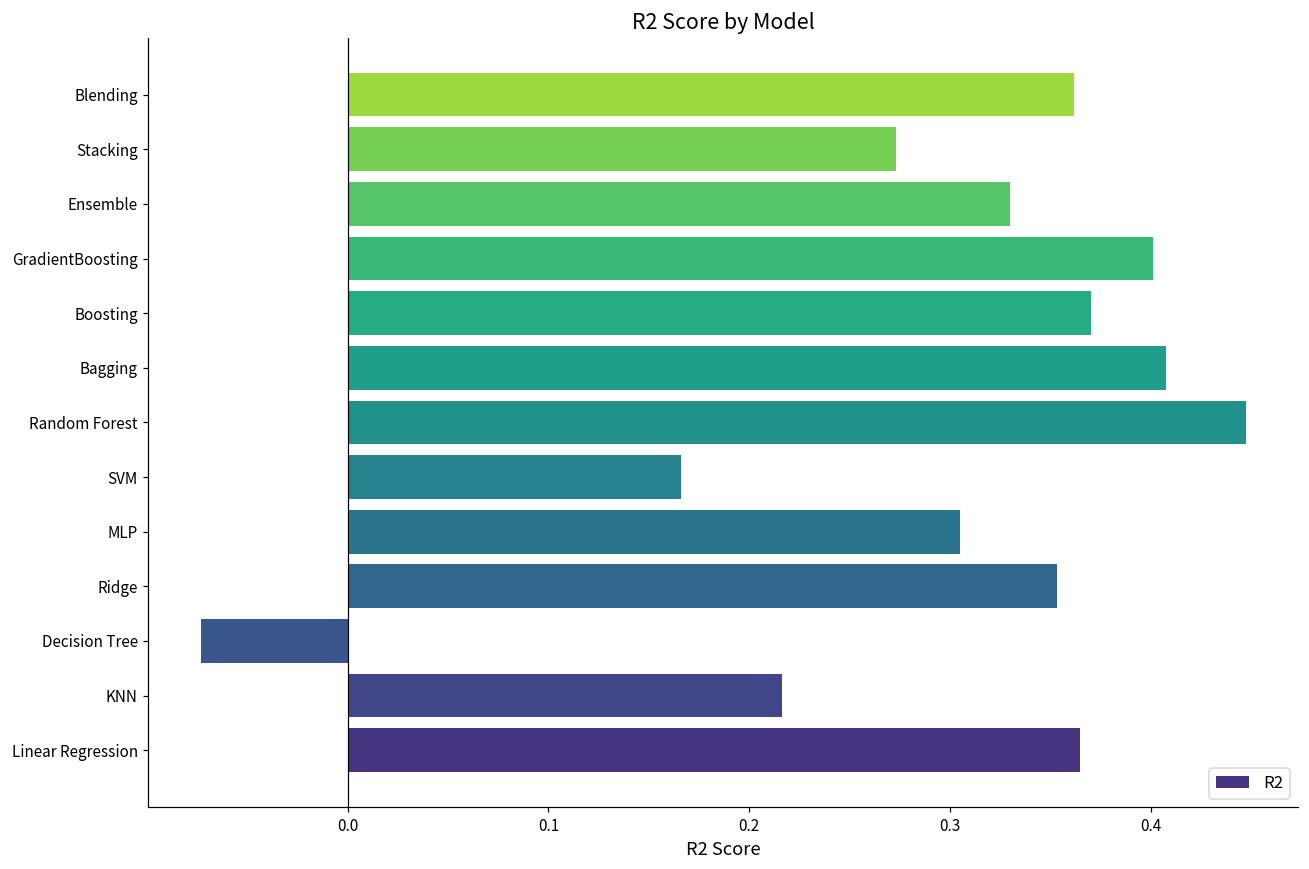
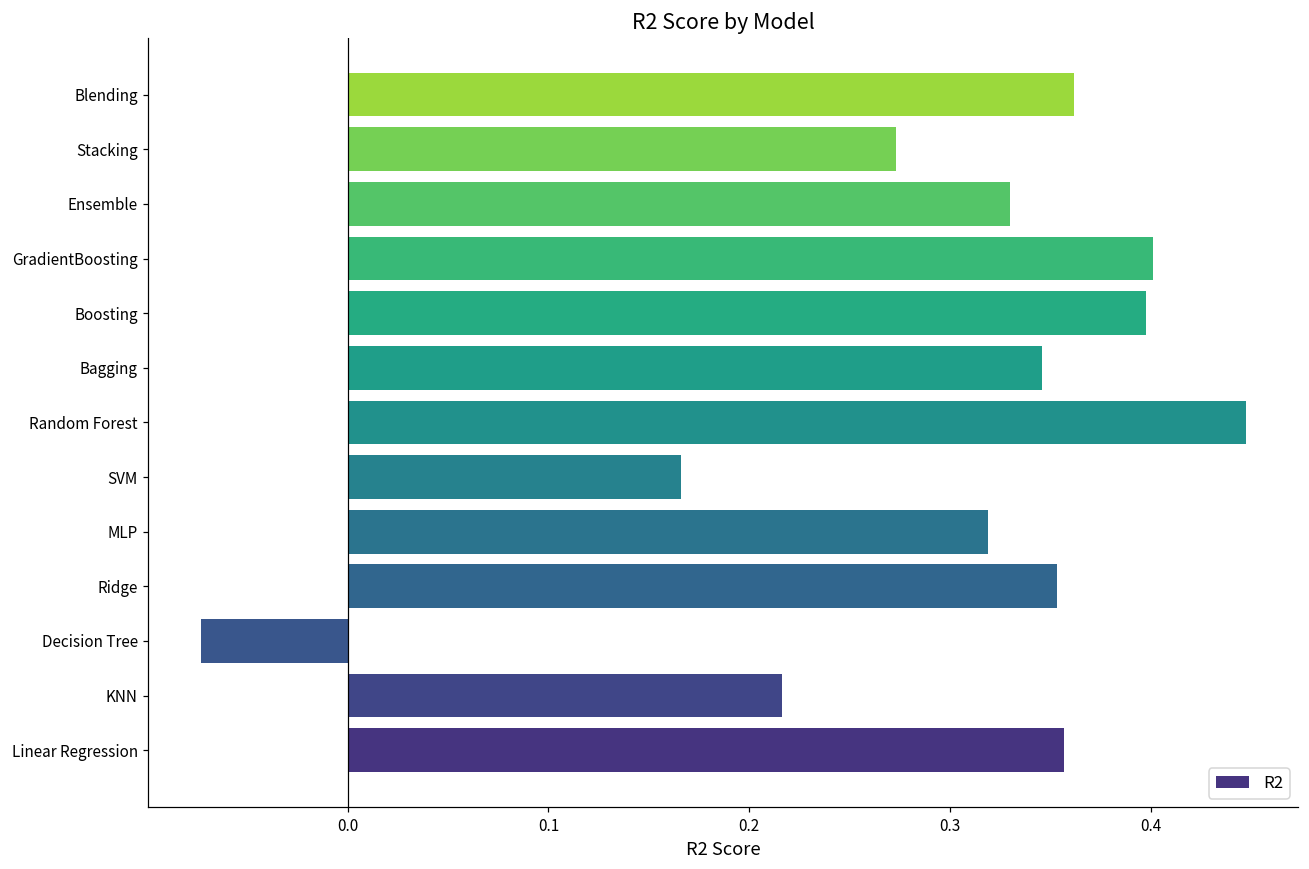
Boosting: 0.370 -> 0.397
Bagging: 0.408 -> 0.346
MLP: 0.305 -> 0.319
Linear Regression: 0.365 -> 0.357
